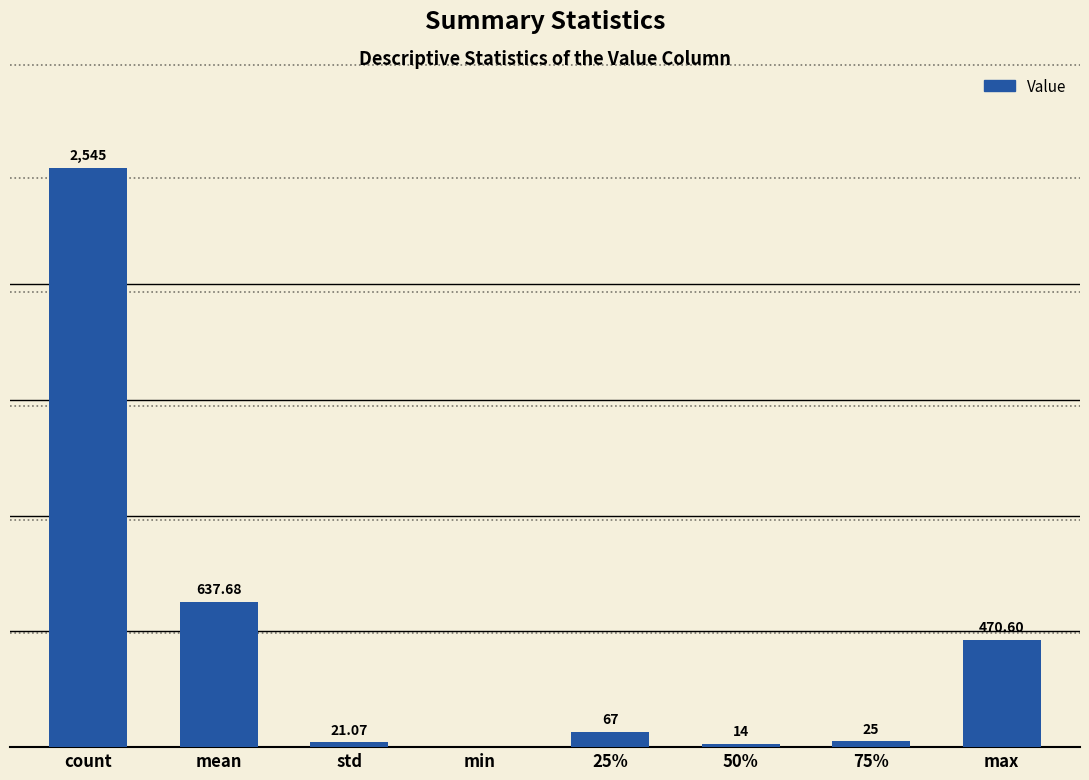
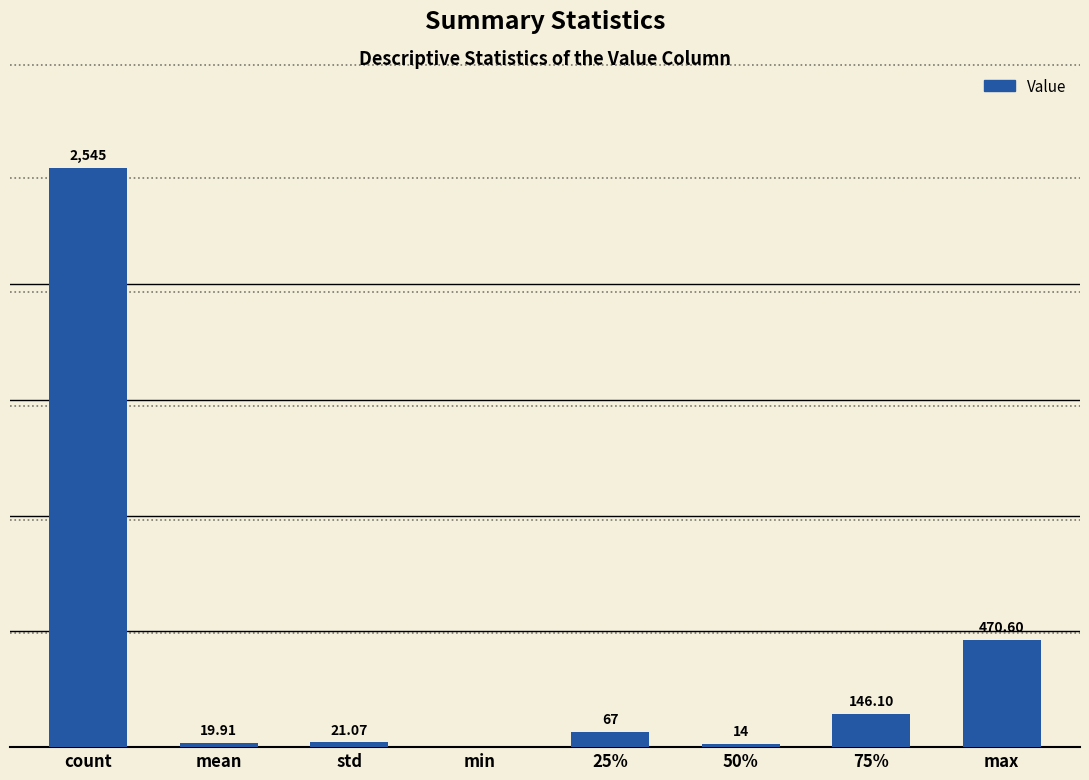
mean: 637.68 -> 19.91
75%: 25 -> 146.10
